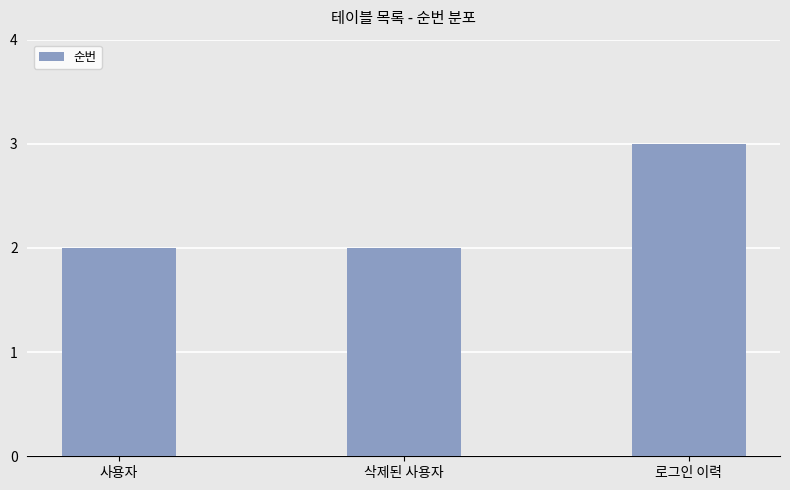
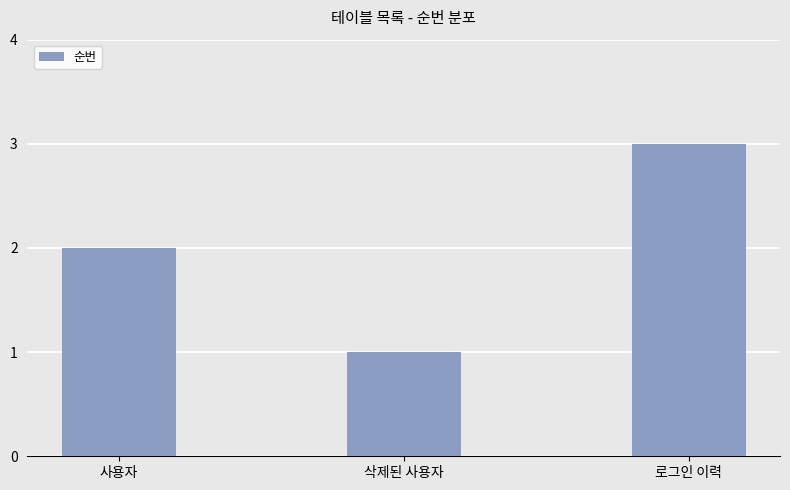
삭제된 사용자: 2 -> 1
